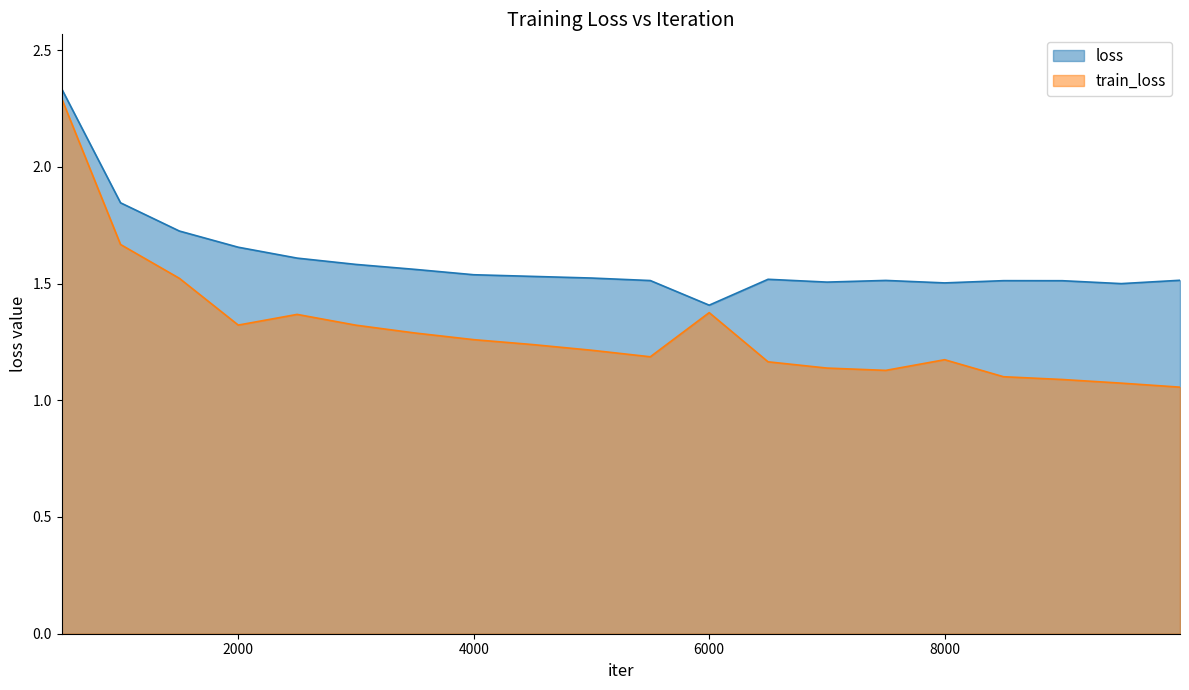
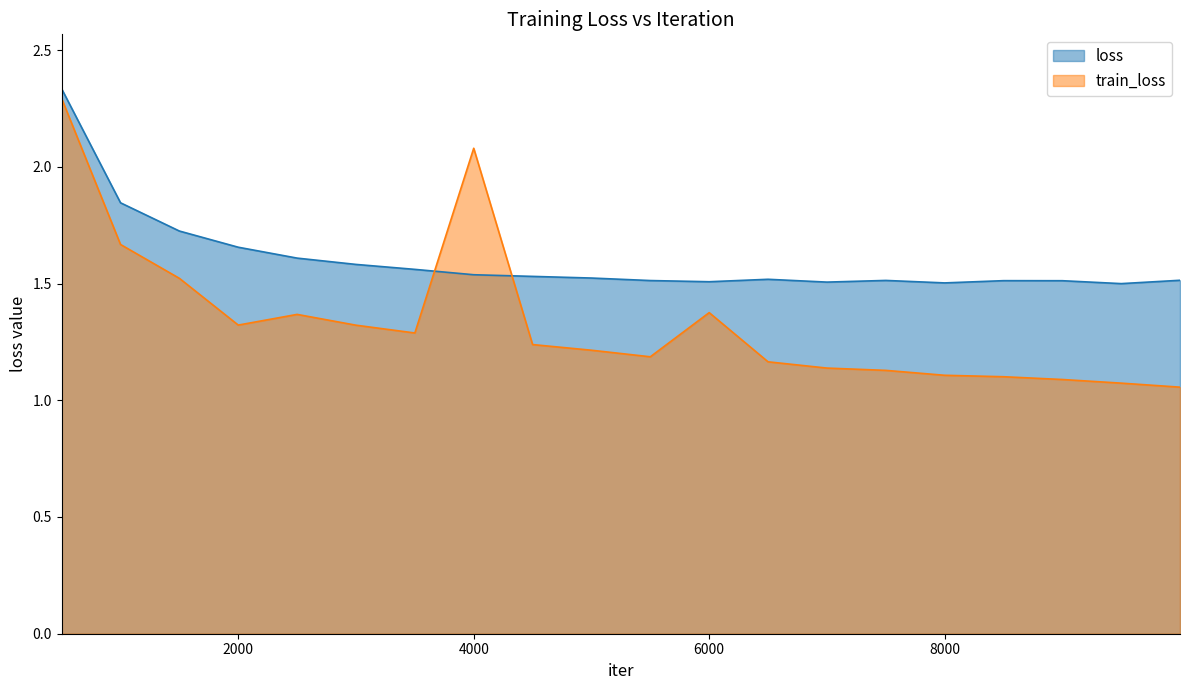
train_loss, 4000: 1.26 -> 2.08
loss, 6000: 1.41 -> 1.51
train_loss, 8000: 1.17 -> 1.11
